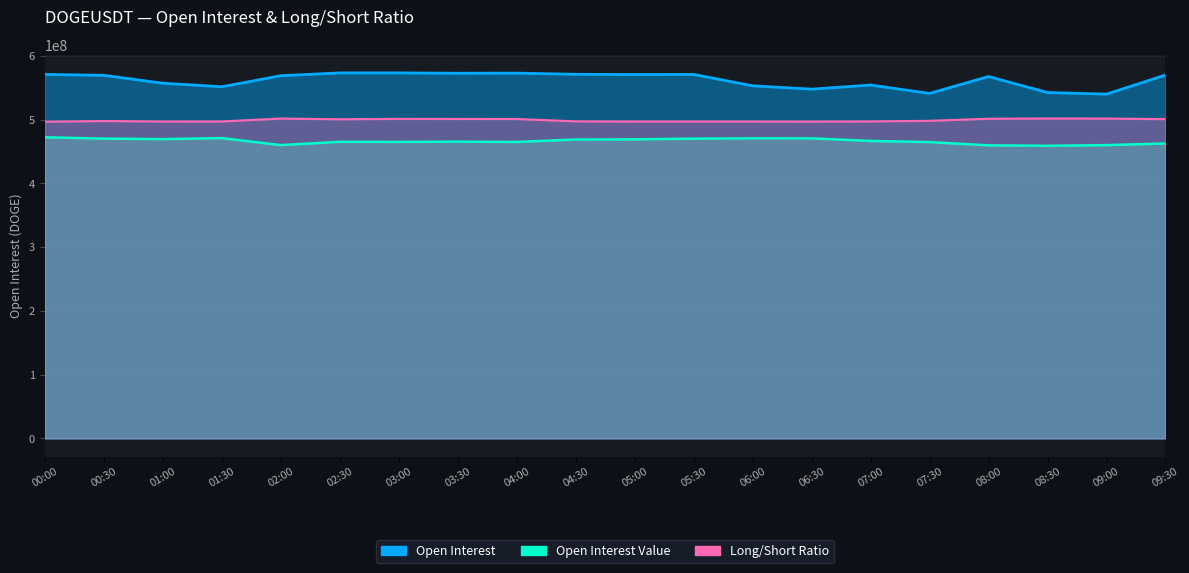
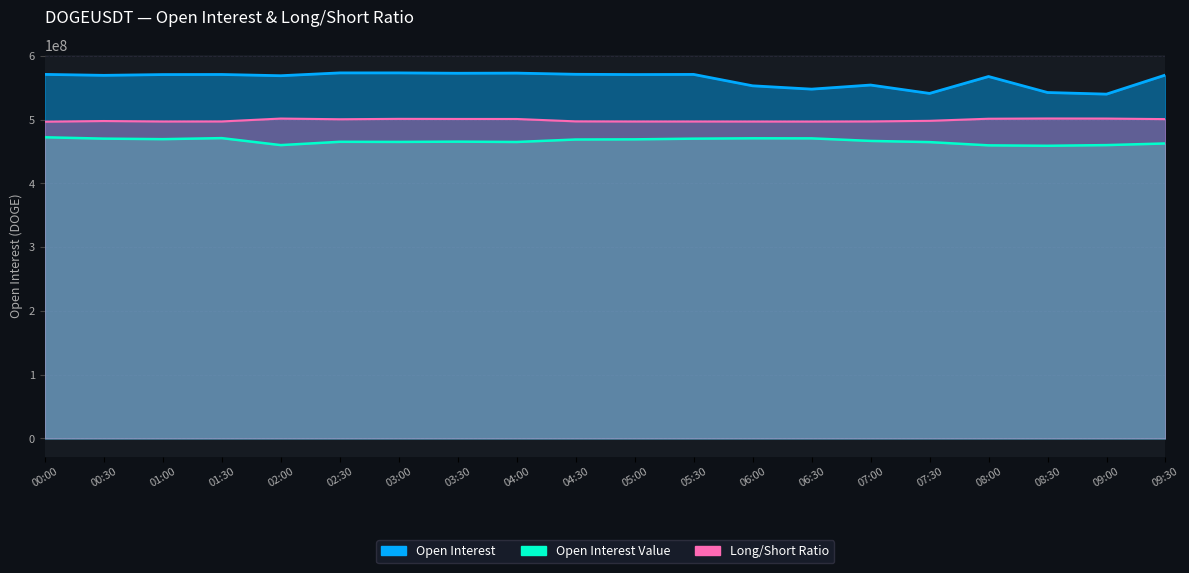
Open Interest, 01:00: 560000000 -> 570000000
Open Interest, 01:30: 550000000 -> 570000000
